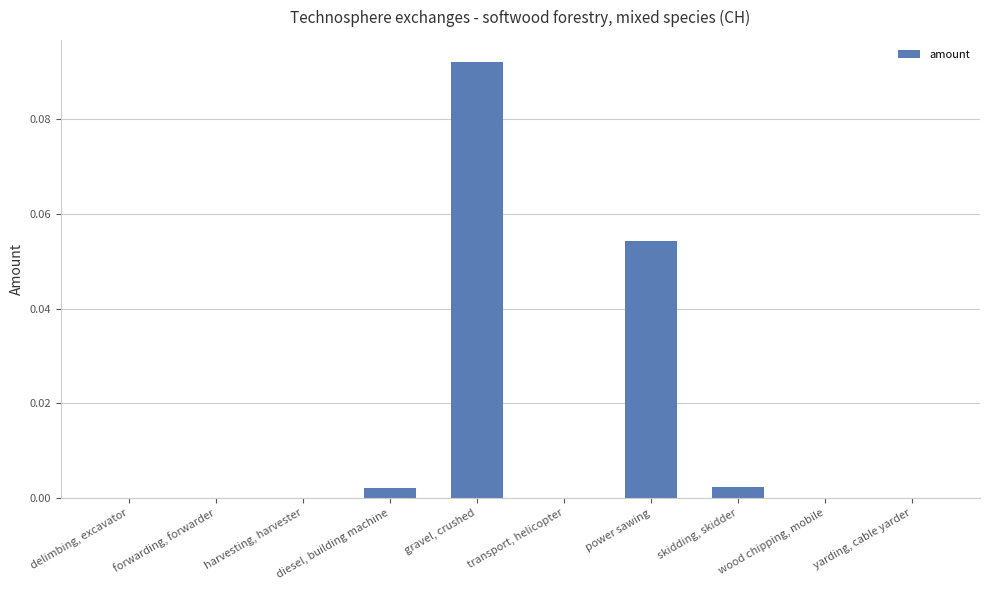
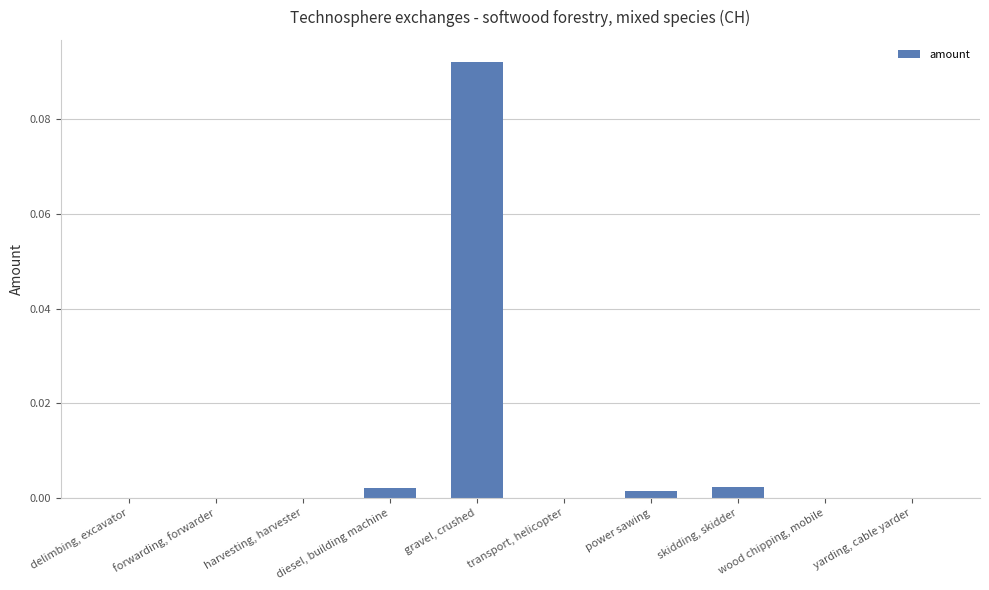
power sawing: 0.054 -> 0.001
